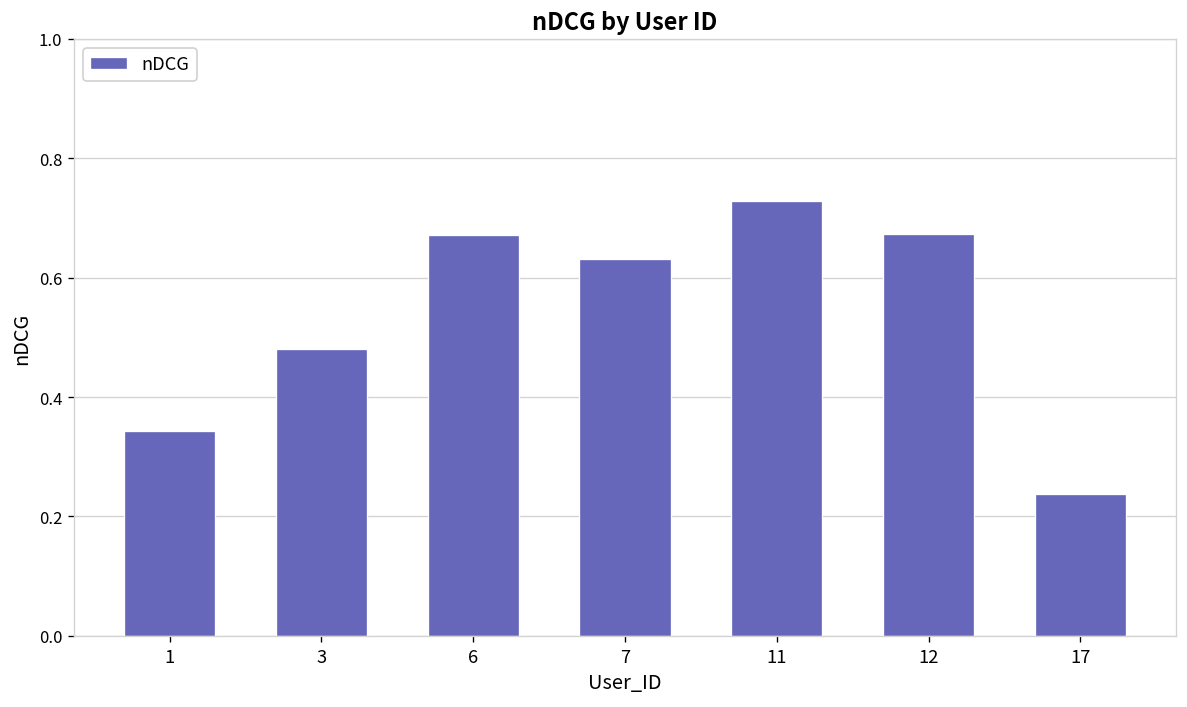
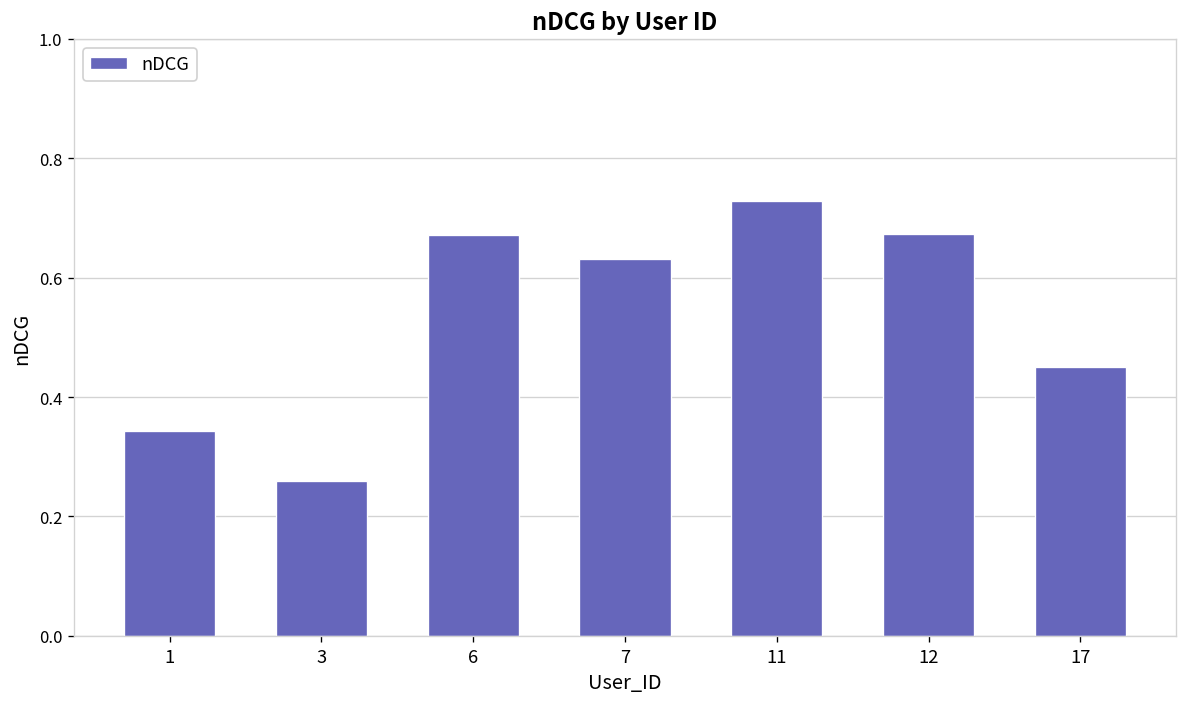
3: 0.48 -> 0.26
17: 0.24 -> 0.45
